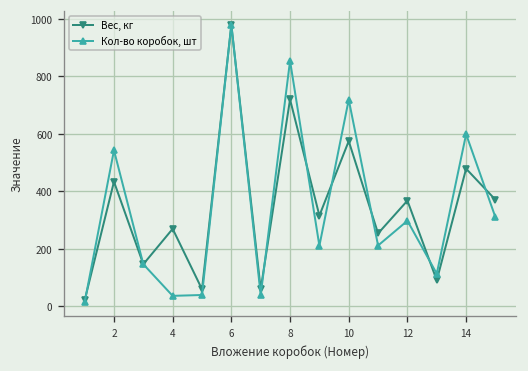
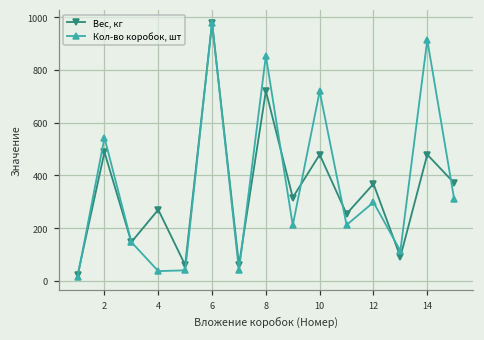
Вес, кг, 2: 430 -> 490
Вес, кг, 10: 580 -> 480
Кол-во коробок, шт, 14: 600 -> 910
